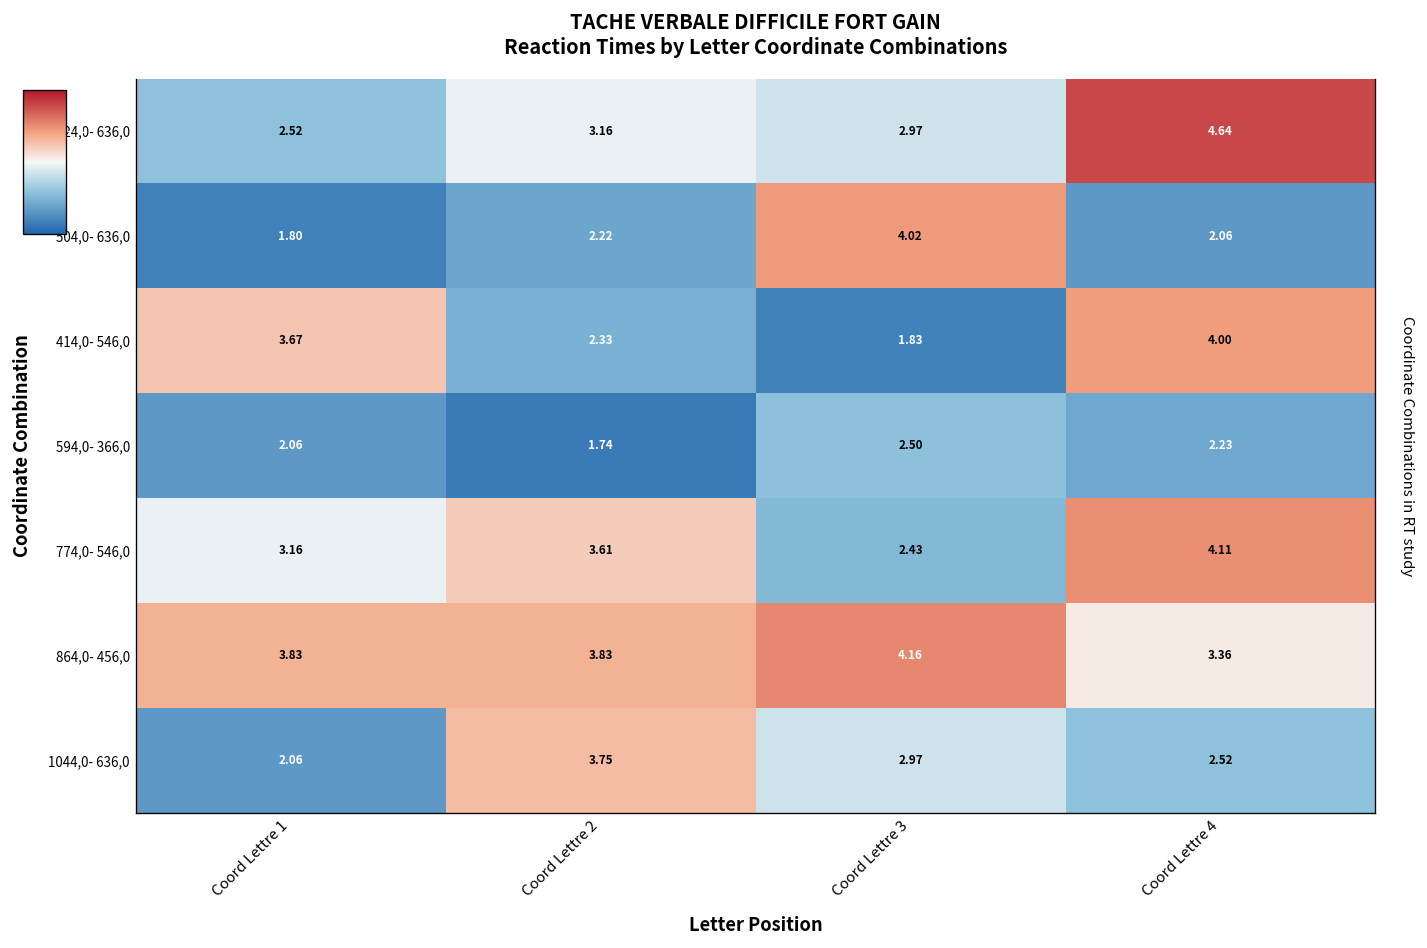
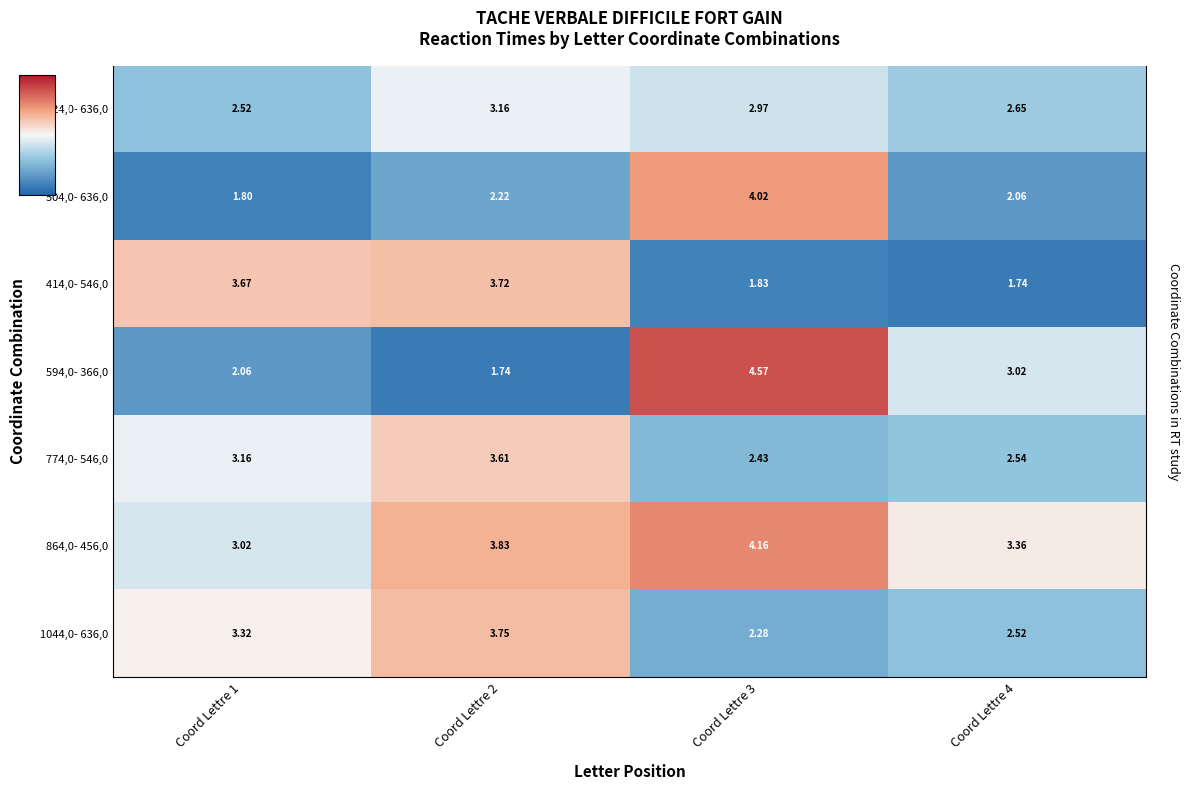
324,0- 636,0, Coord Lettre 4: 4.64 -> 2.65
414,0- 546,0, Coord Lettre 2: 2.33 -> 3.72
414,0- 546,0, Coord Lettre 4: 4.00 -> 1.74
594,0- 366,0, Coord Lettre 3: 2.50 -> 4.57
594,0- 366,0, Coord Lettre 4: 2.23 -> 3.02
774,0- 546,0, Coord Lettre 4: 4.11 -> 2.54
864,0- 456,0, Coord Lettre 1: 3.83 -> 3.02
1044,0- 636,0, Coord Lettre 1: 2.06 -> 3.32
1044,0- 636,0, Coord Lettre 3: 2.97 -> 2.28
